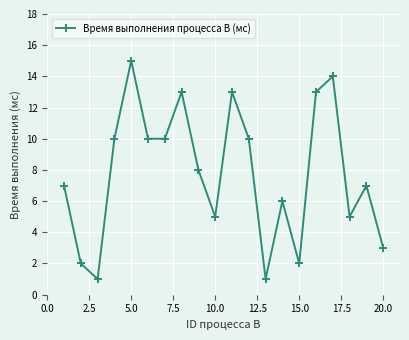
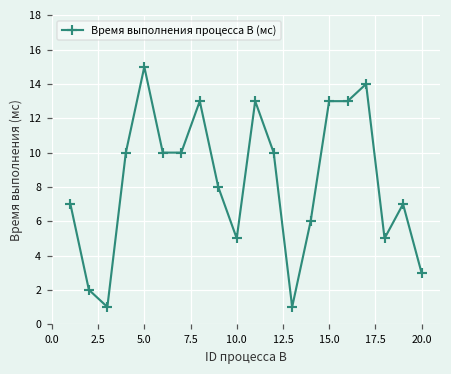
15.0: 2 -> 13
